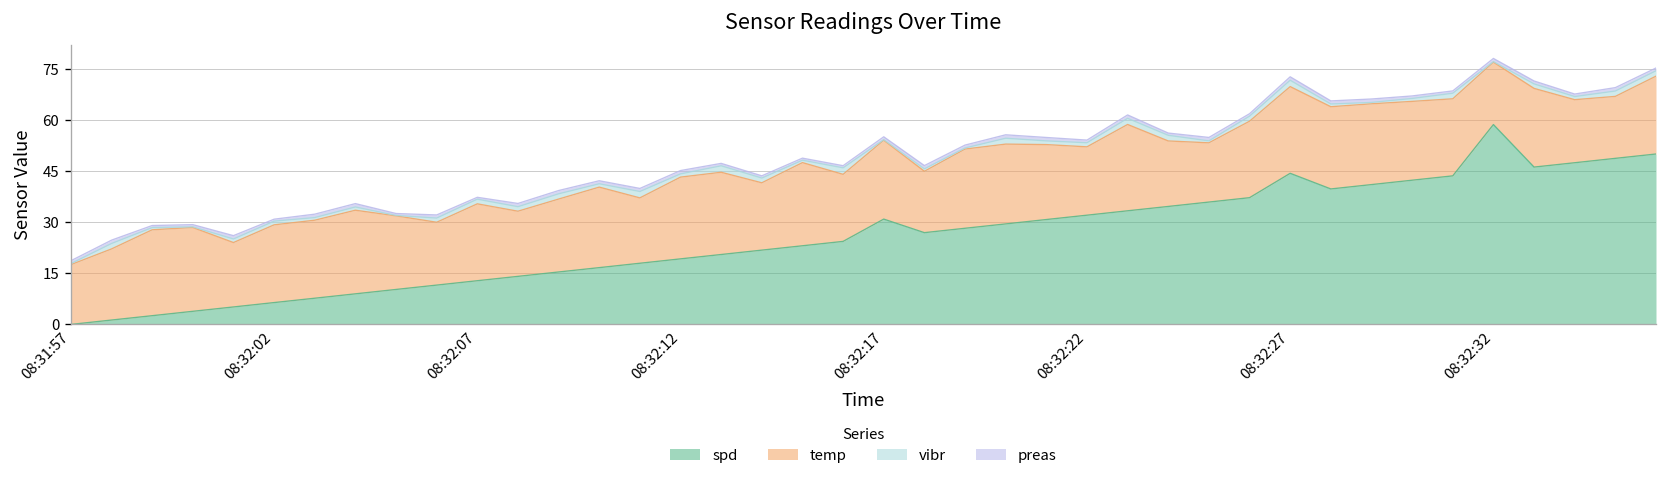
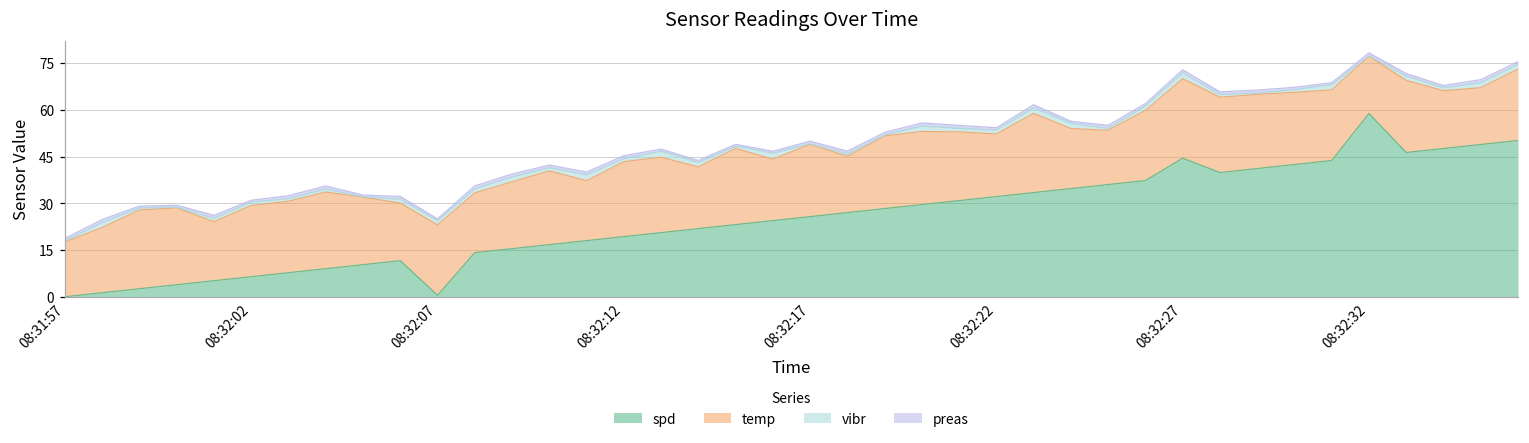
spd, 08:32:07: 13 -> 0
spd, 08:32:17: 31 -> 26
